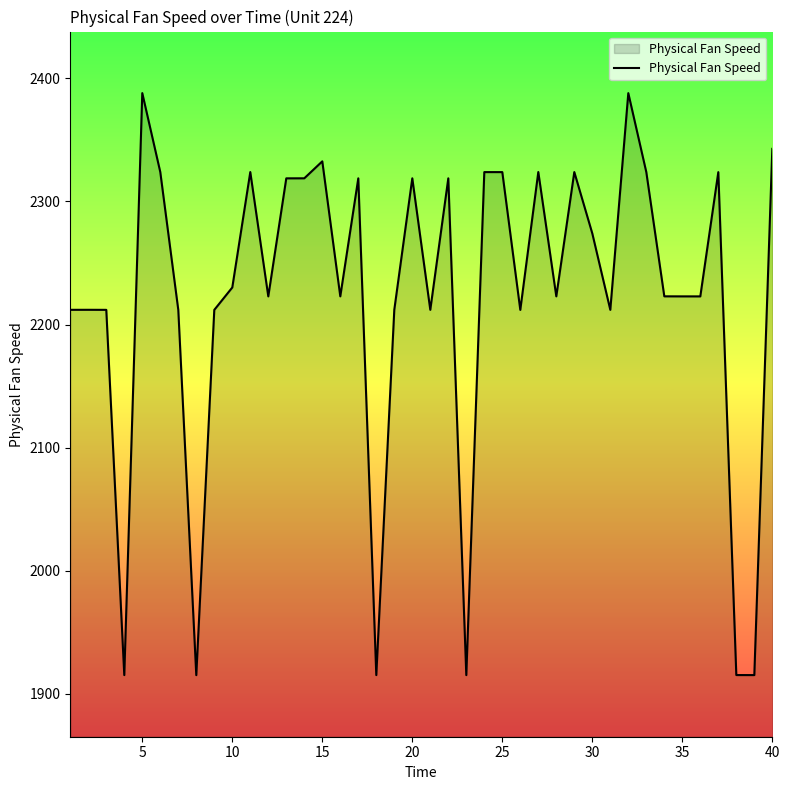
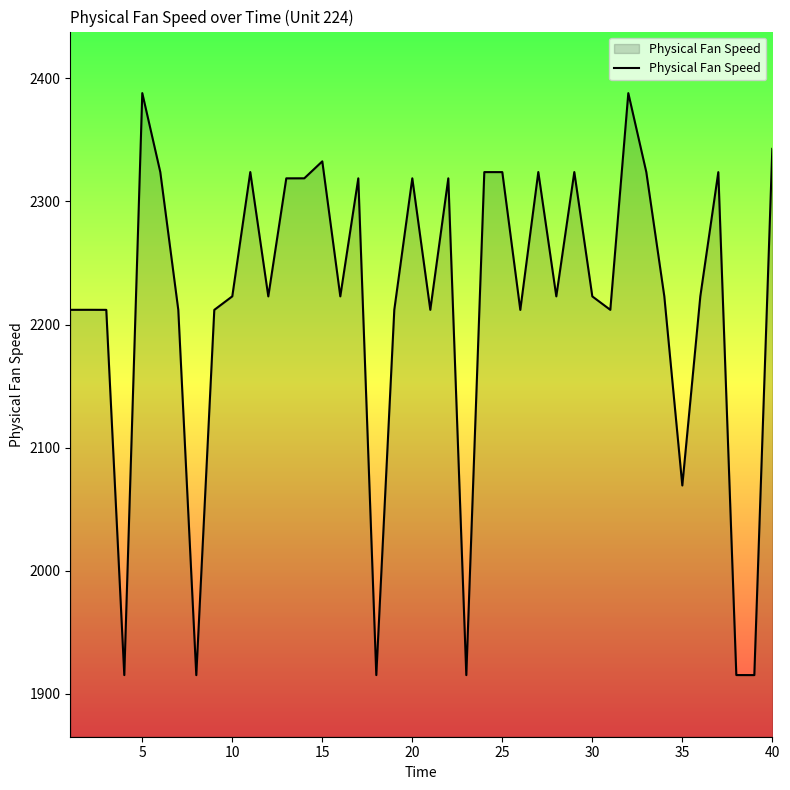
10: 2230 -> 2223
30: 2274 -> 2223
35: 2223 -> 2069
